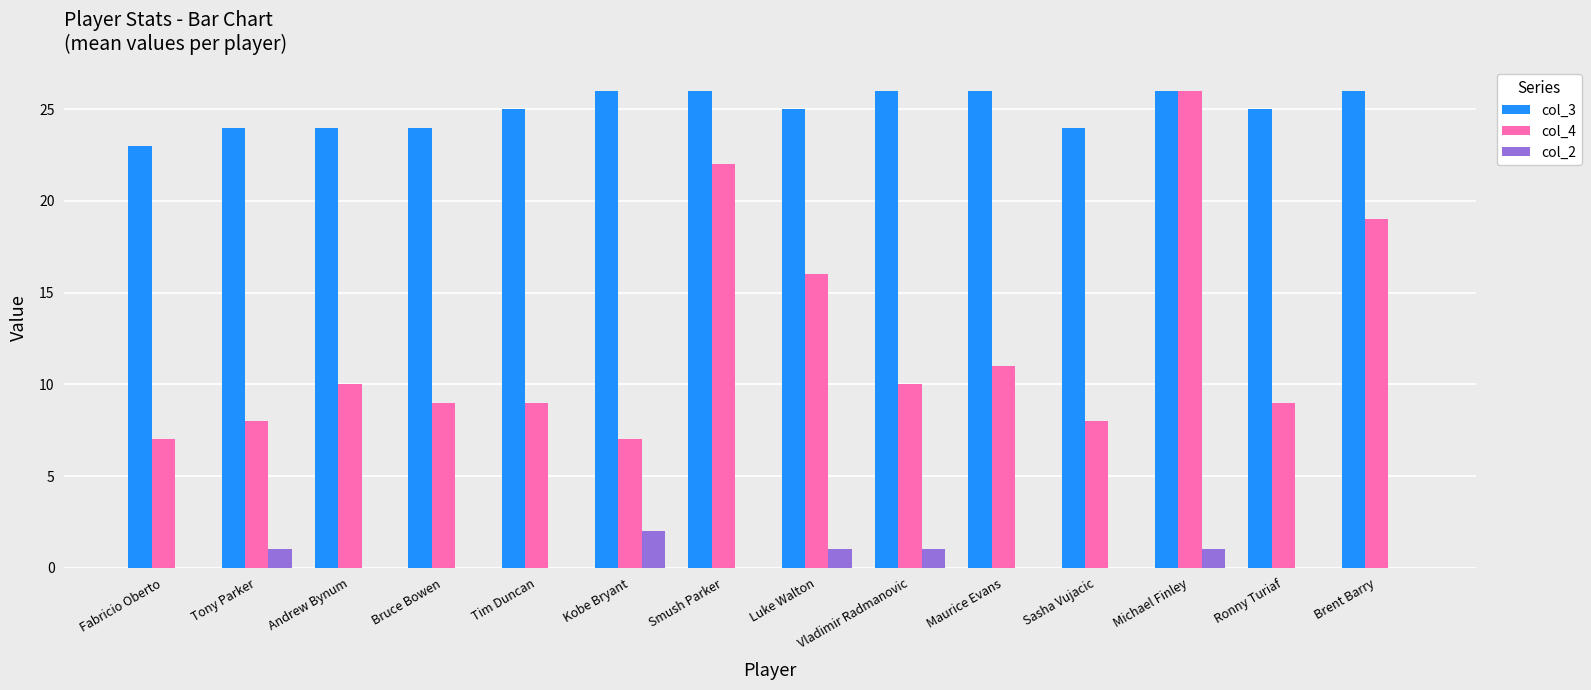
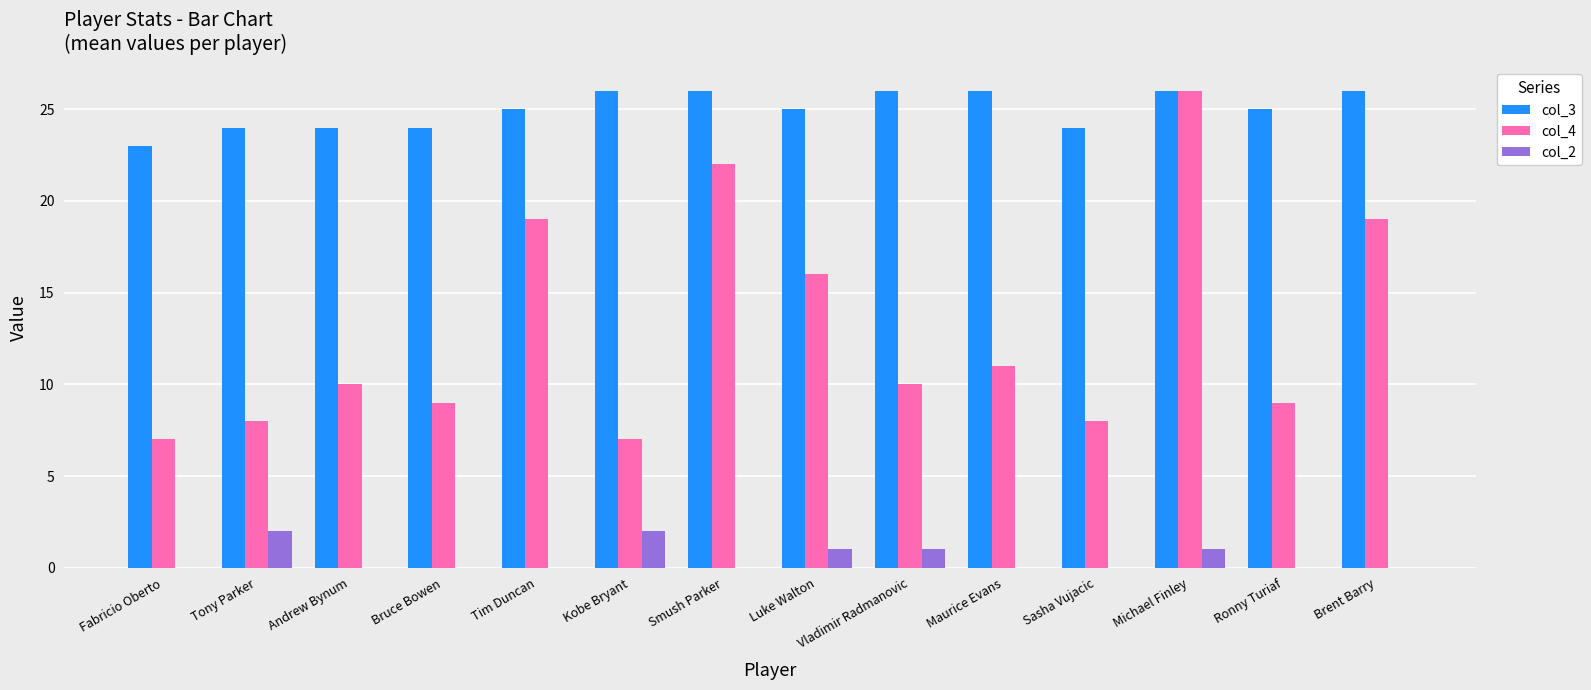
col_2, Tony Parker: 1 -> 2
col_4, Tim Duncan: 9 -> 19
